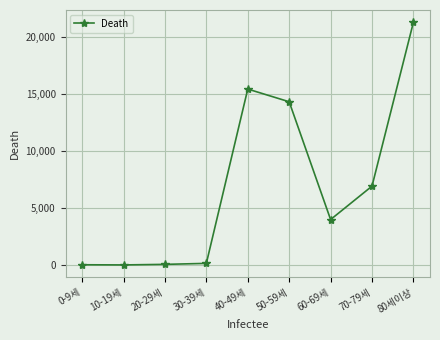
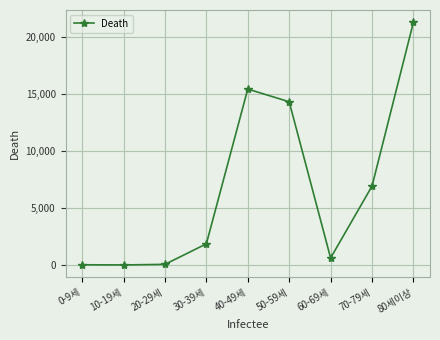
30-39세: 200 -> 1,900
60-69세: 4,000 -> 600
